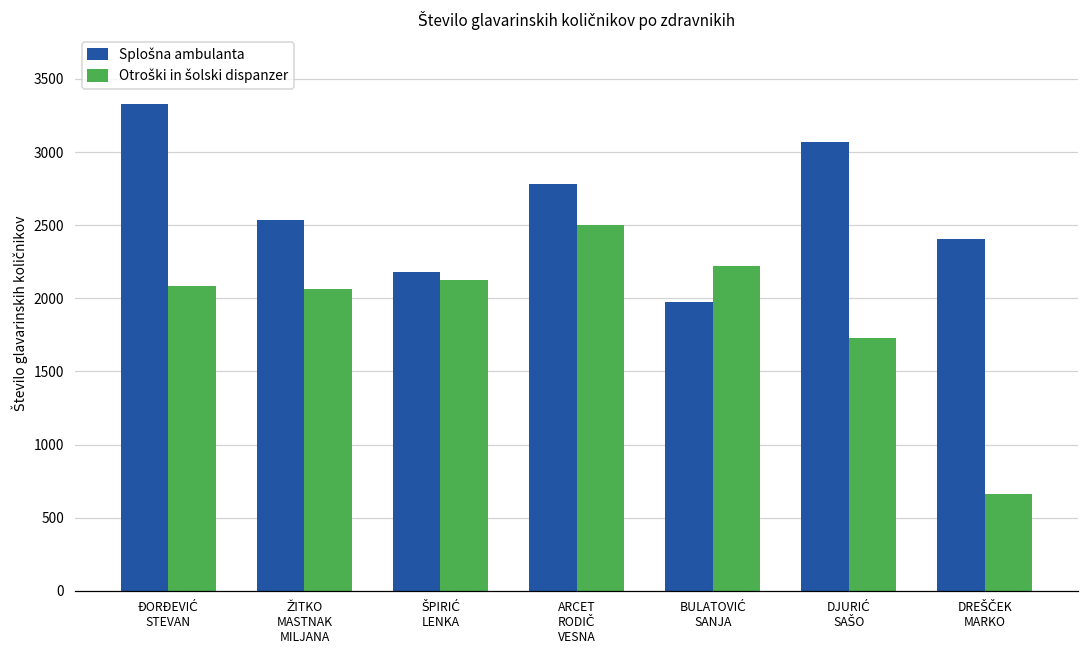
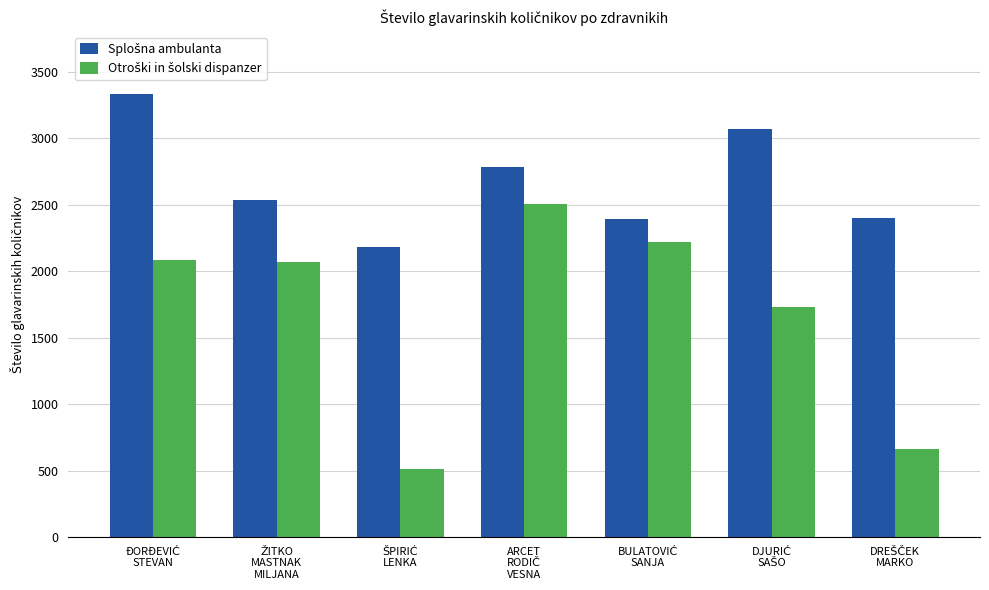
Otroški in šolski dispanzer, ŠPIRIĆ LENKA: 2120 -> 510
Splošna ambulanta, BULATOVIĆ SANJA: 1970 -> 2400
